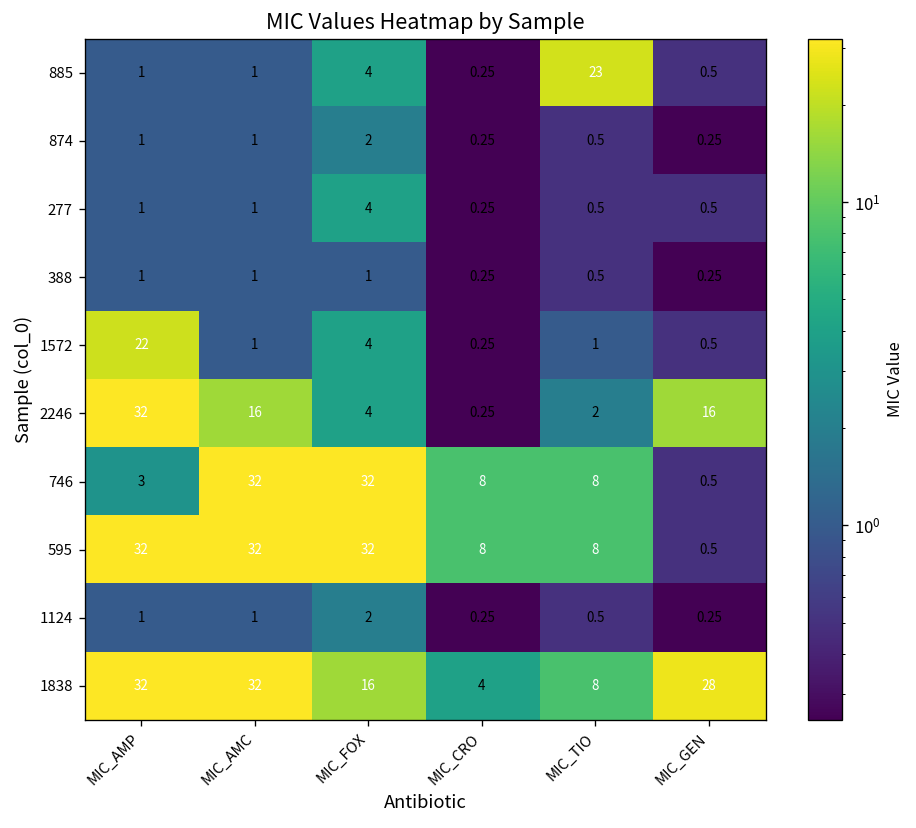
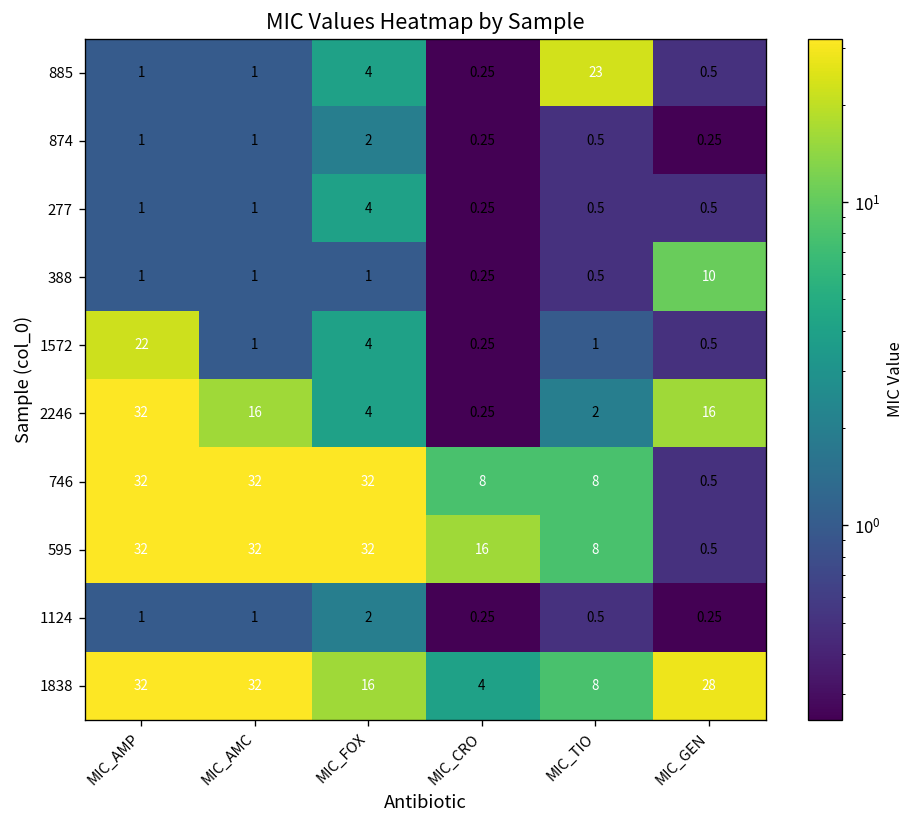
388, MIC_GEN: 0.25 -> 10
746, MIC_AMP: 3 -> 32
595, MIC_CRO: 8 -> 16
